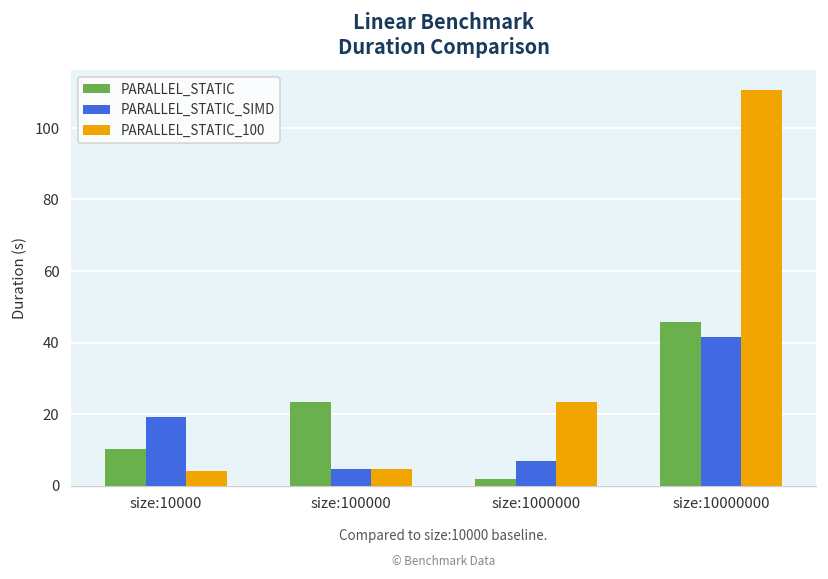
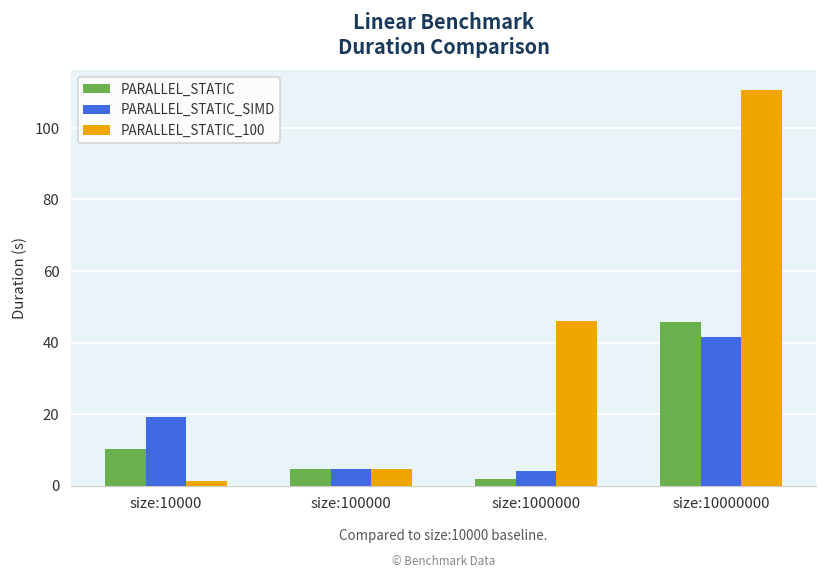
PARALLEL_STATIC_100, size:10000: 4 -> 1
PARALLEL_STATIC, size:100000: 23 -> 5
PARALLEL_STATIC_SIMD, size:1000000: 7 -> 4
PARALLEL_STATIC_100, size:1000000: 23 -> 46
